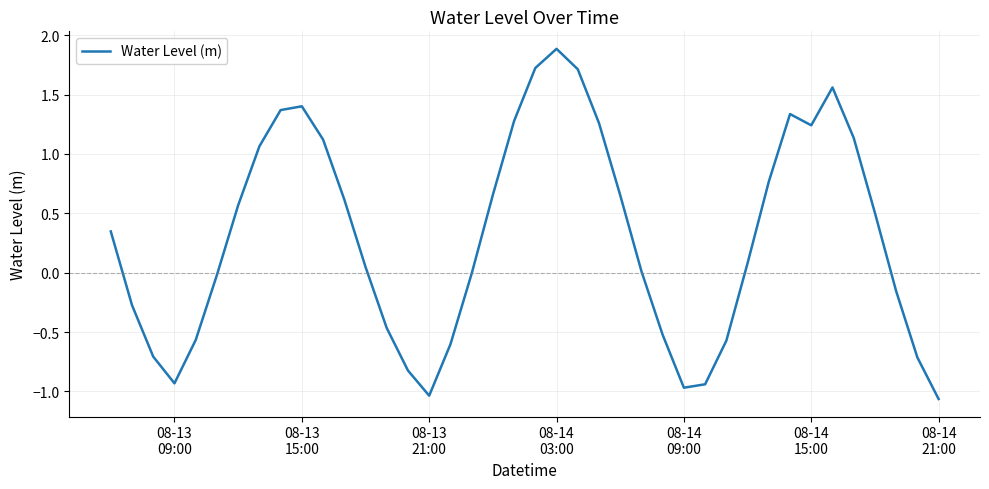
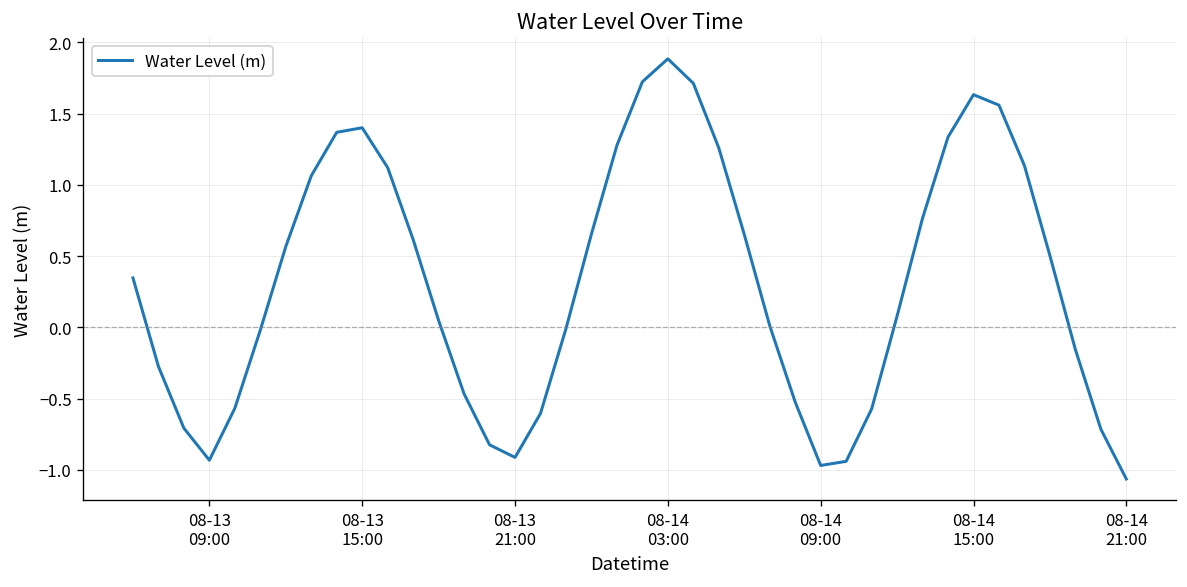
08-13 21:00: -1.04 -> -0.91
08-14 15:00: 1.24 -> 1.63
